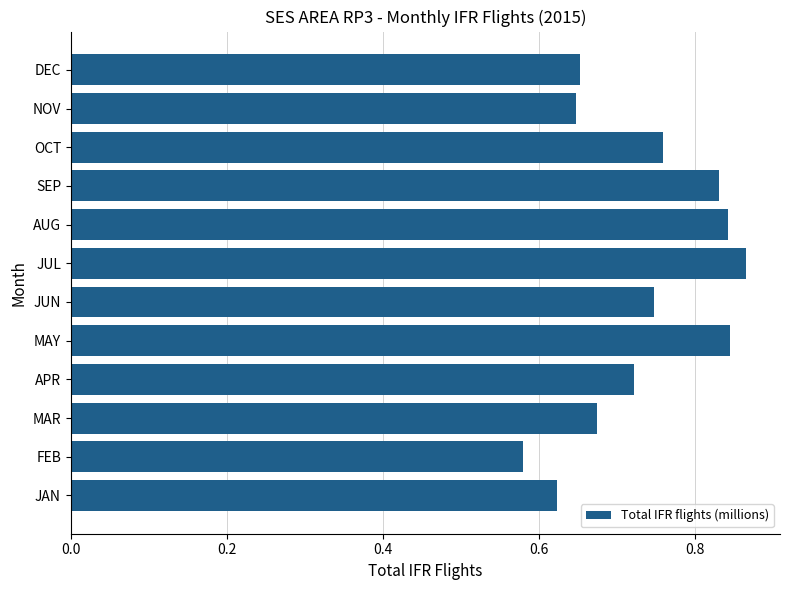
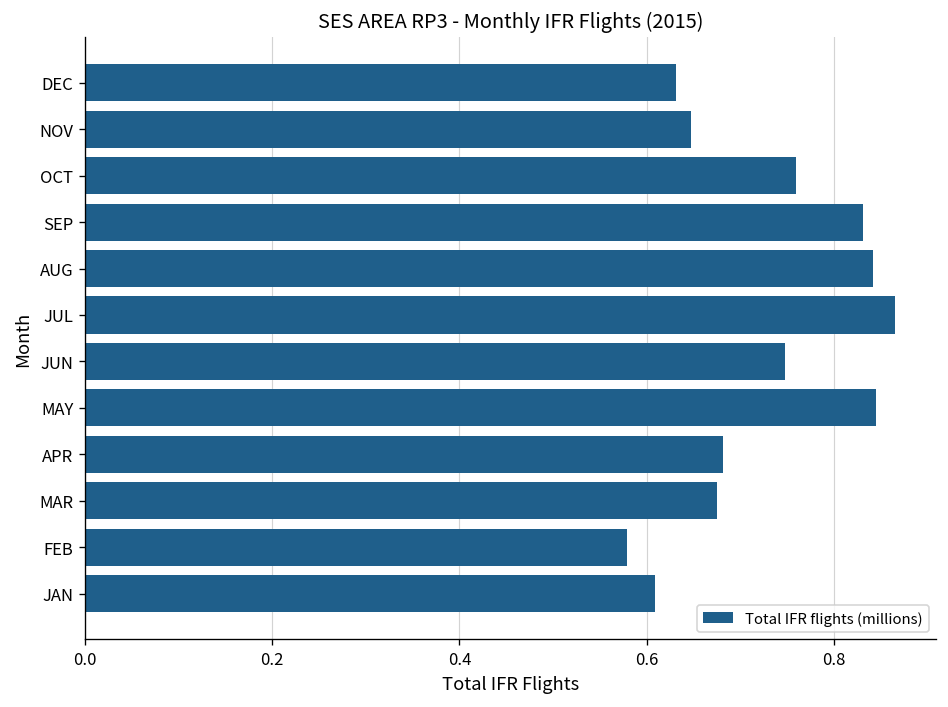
DEC: 0.65 -> 0.63
APR: 0.72 -> 0.68
JAN: 0.62 -> 0.61
